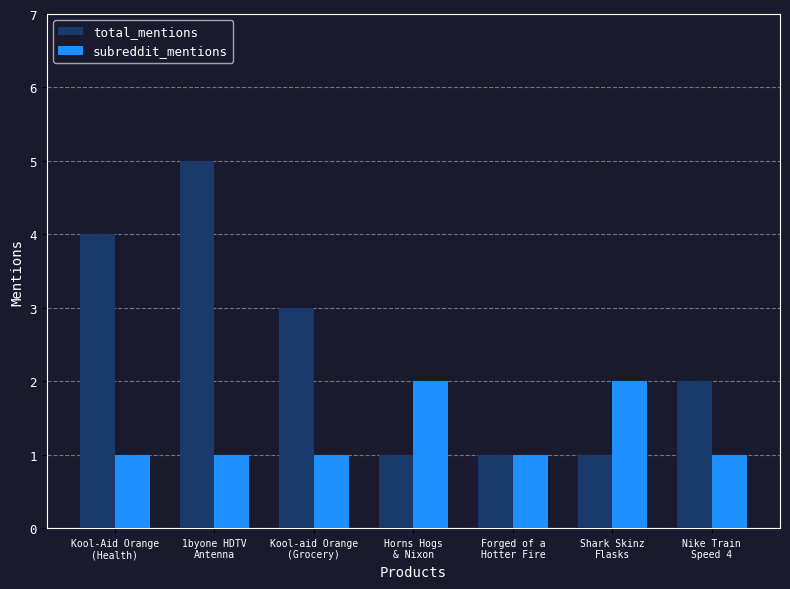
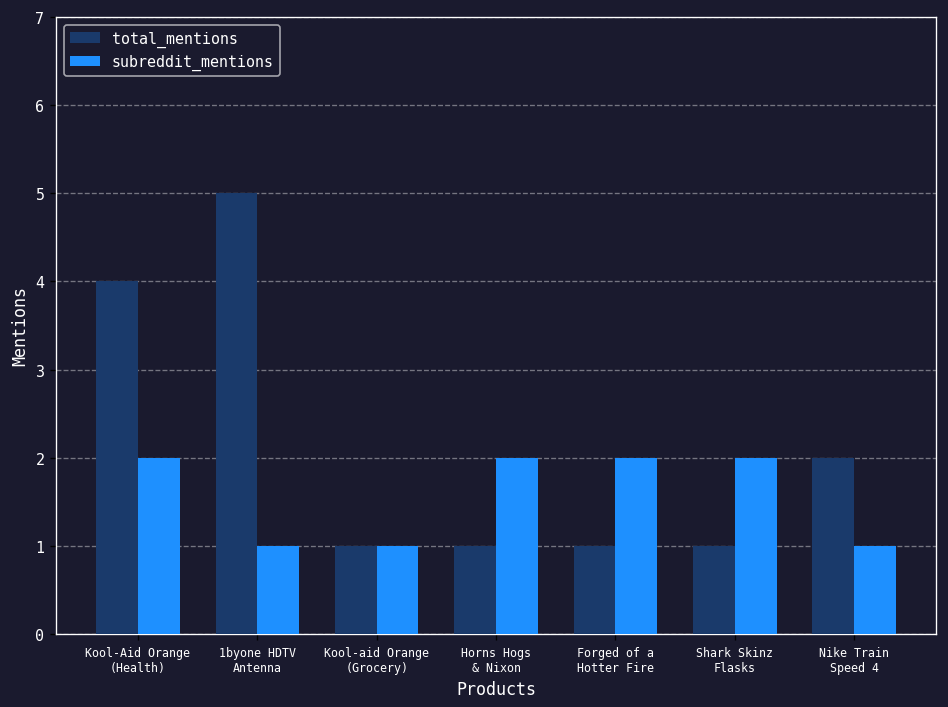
subreddit_mentions, Kool-Aid Orange (Health): 1 -> 2
total_mentions, Kool-aid Orange (Grocery): 3 -> 1
subreddit_mentions, Forged of a Hotter Fire: 1 -> 2
